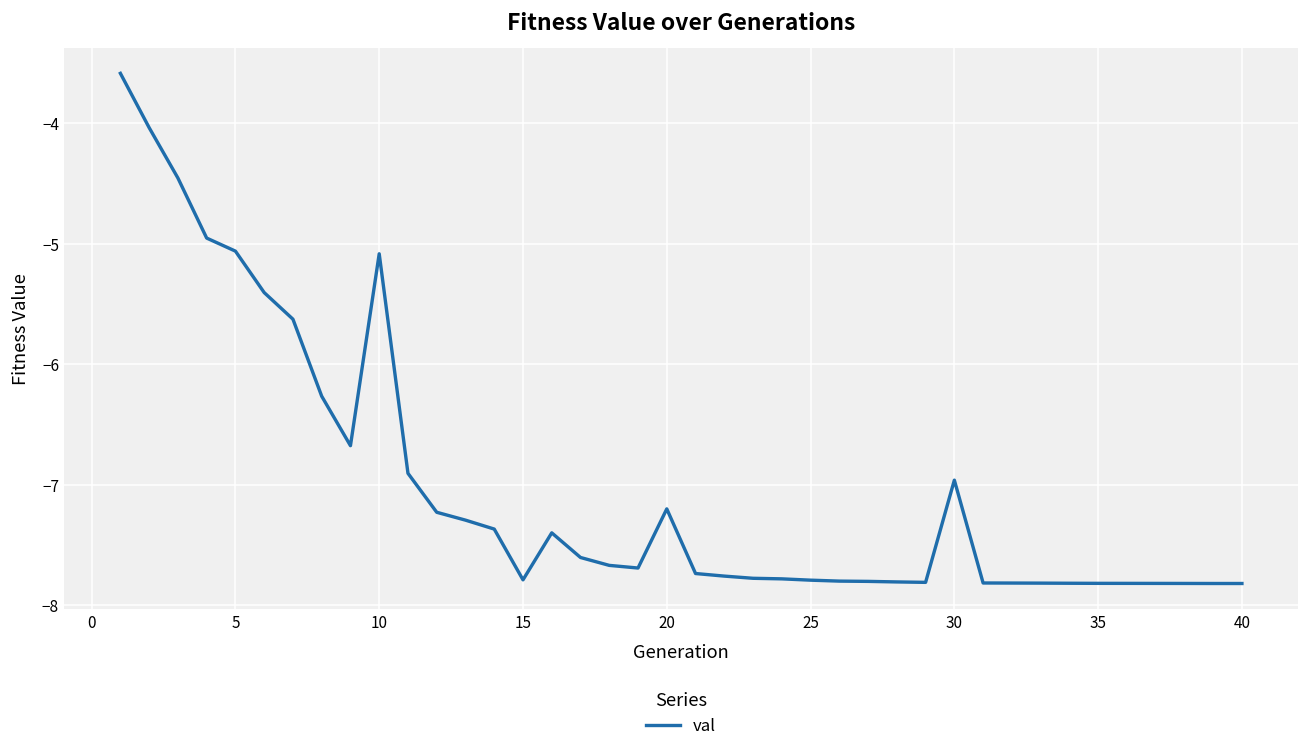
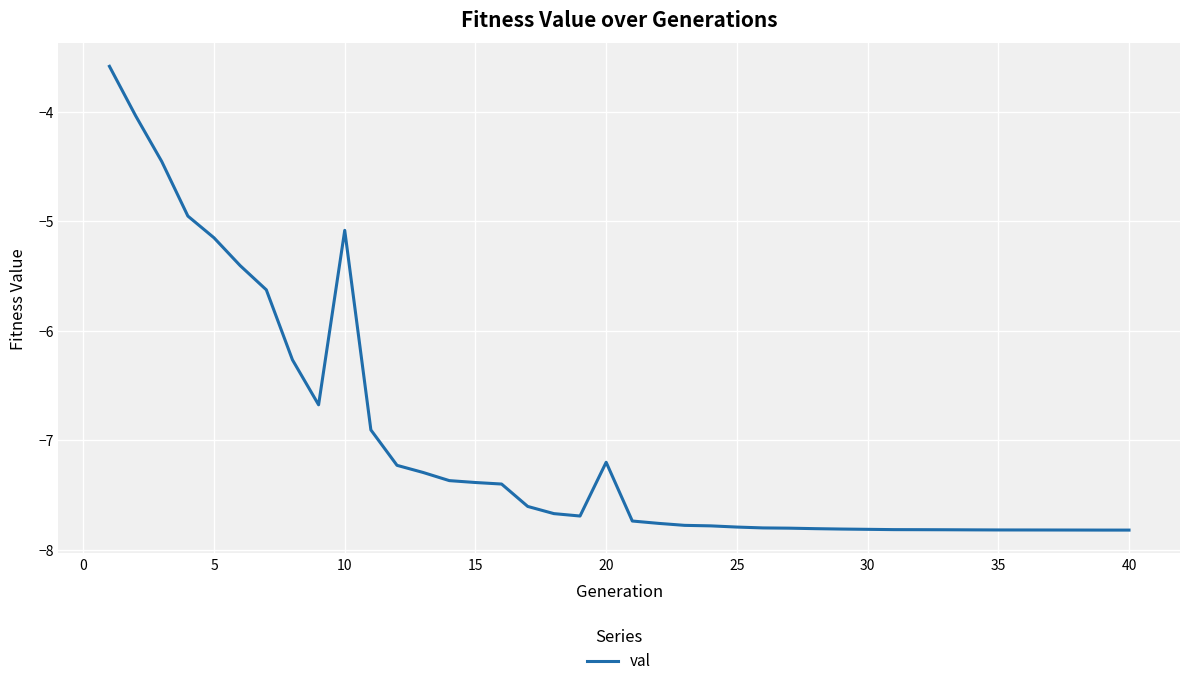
5: -5.06 -> -5.15
15: -7.79 -> -7.38
30: -6.96 -> -7.81
